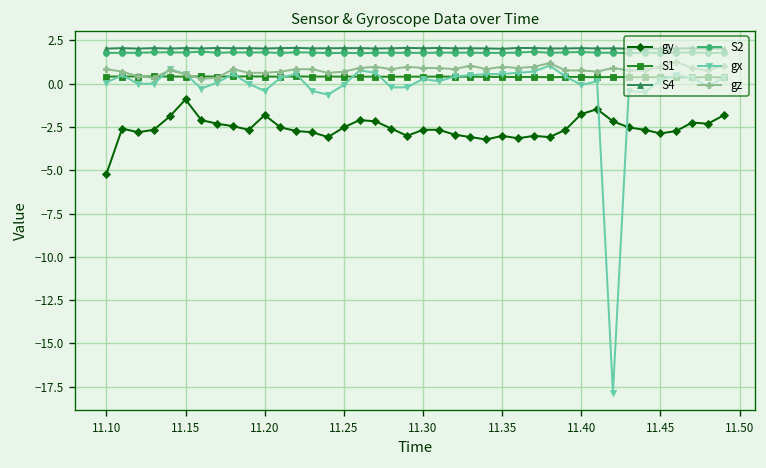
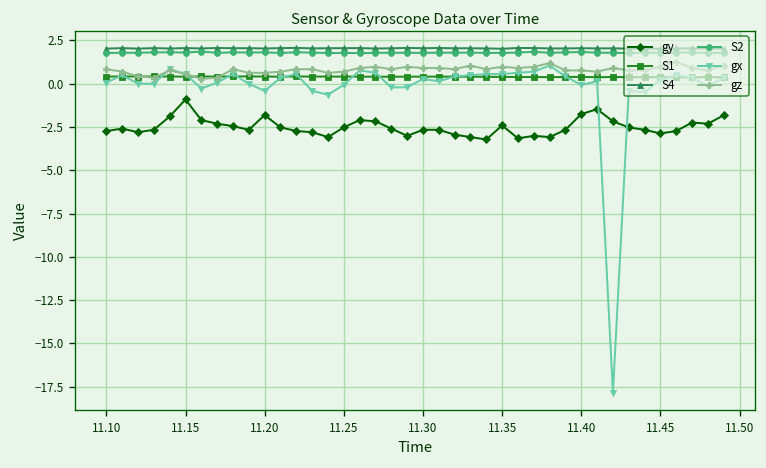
gy, 11.10: -5.2 -> -2.7
gy, 11.35: -3.0 -> -2.4
